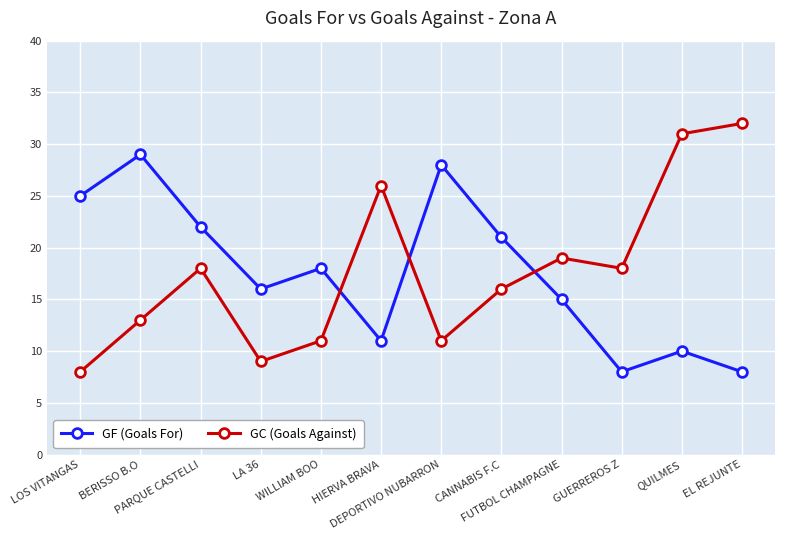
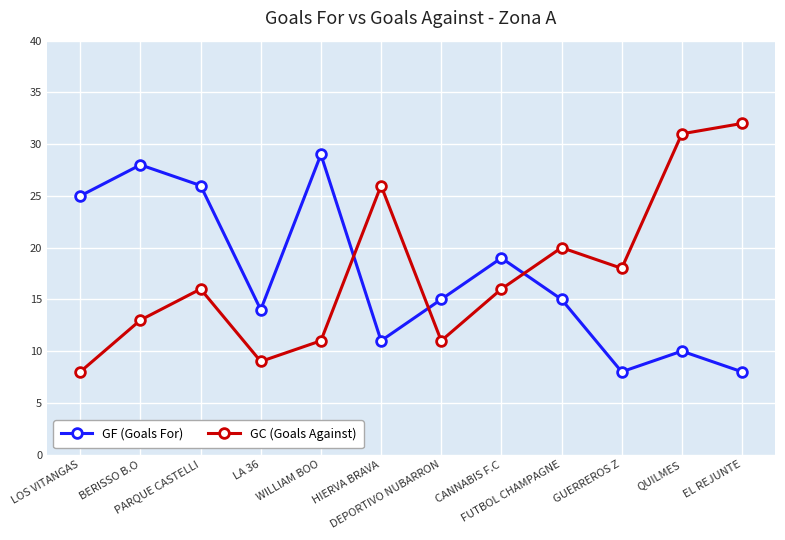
GF (Goals For), BERISSO B.O: 29 -> 28
GF (Goals For), PARQUE CASTELLI: 22 -> 26
GC (Goals Against), PARQUE CASTELLI: 18 -> 16
GF (Goals For), LA 36: 16 -> 14
GF (Goals For), WILLIAM BOO: 18 -> 29
GF (Goals For), DEPORTIVO NUBARRON: 28 -> 15
GF (Goals For), CANNABIS F.C: 21 -> 19
GC (Goals Against), FUTBOL CHAMPAGNE: 19 -> 20
